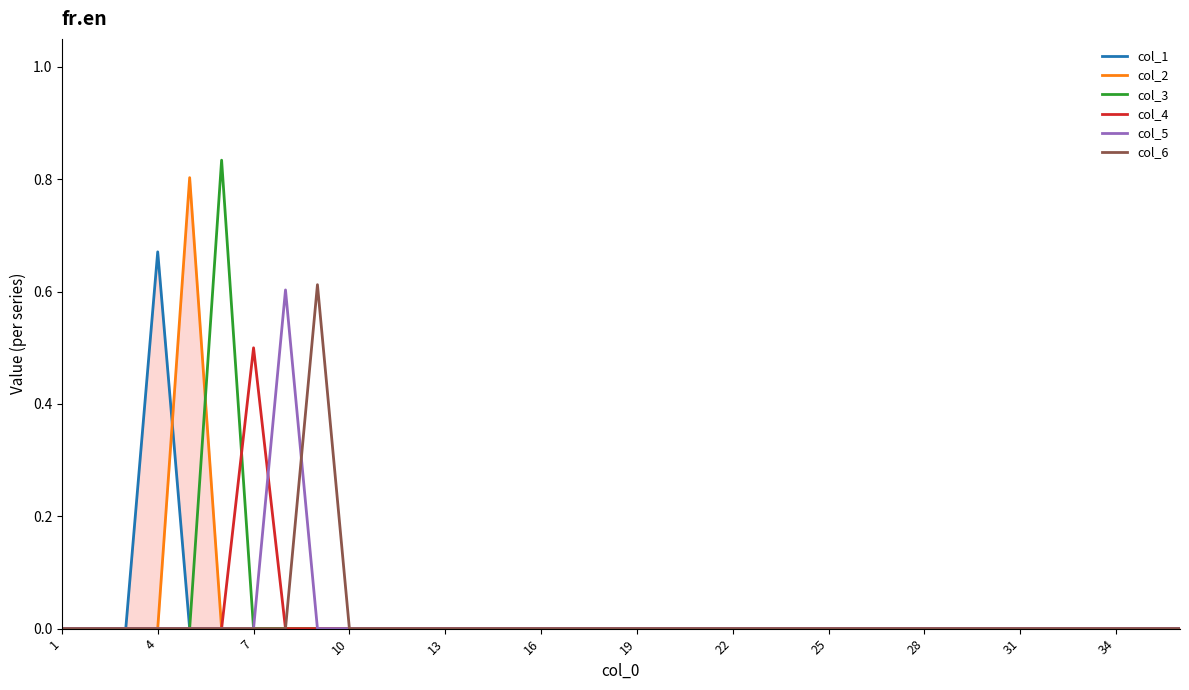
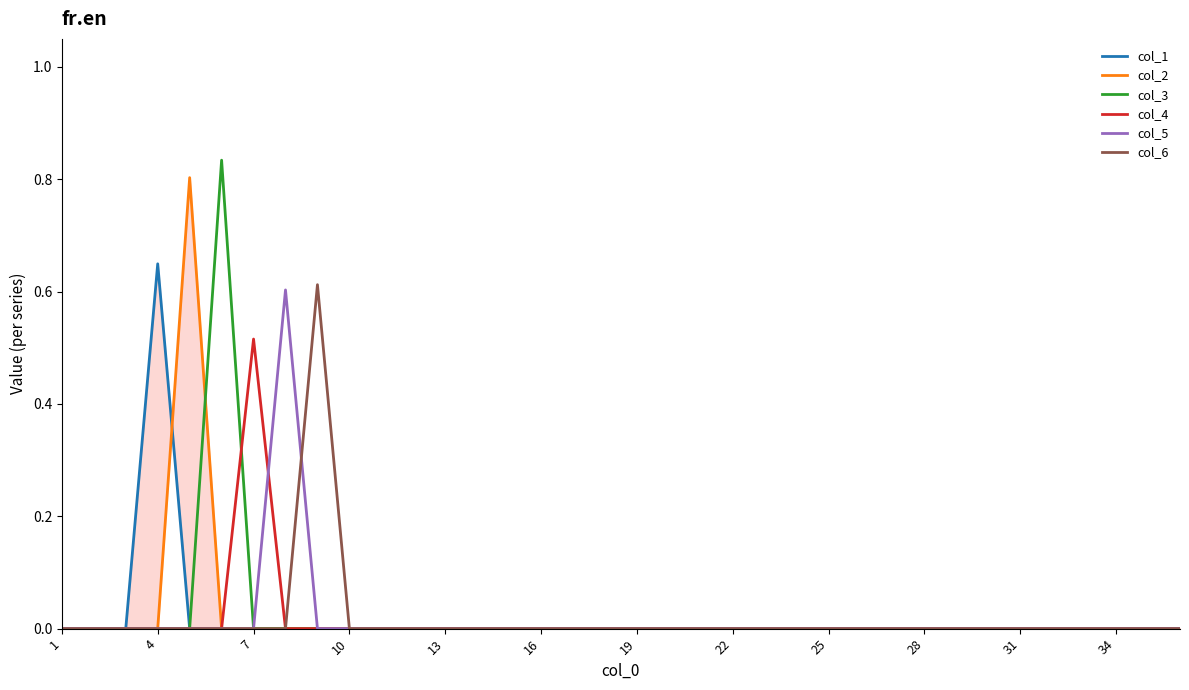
col_1, 4: 0.67 -> 0.65
col_4, 7: 0.50 -> 0.52
